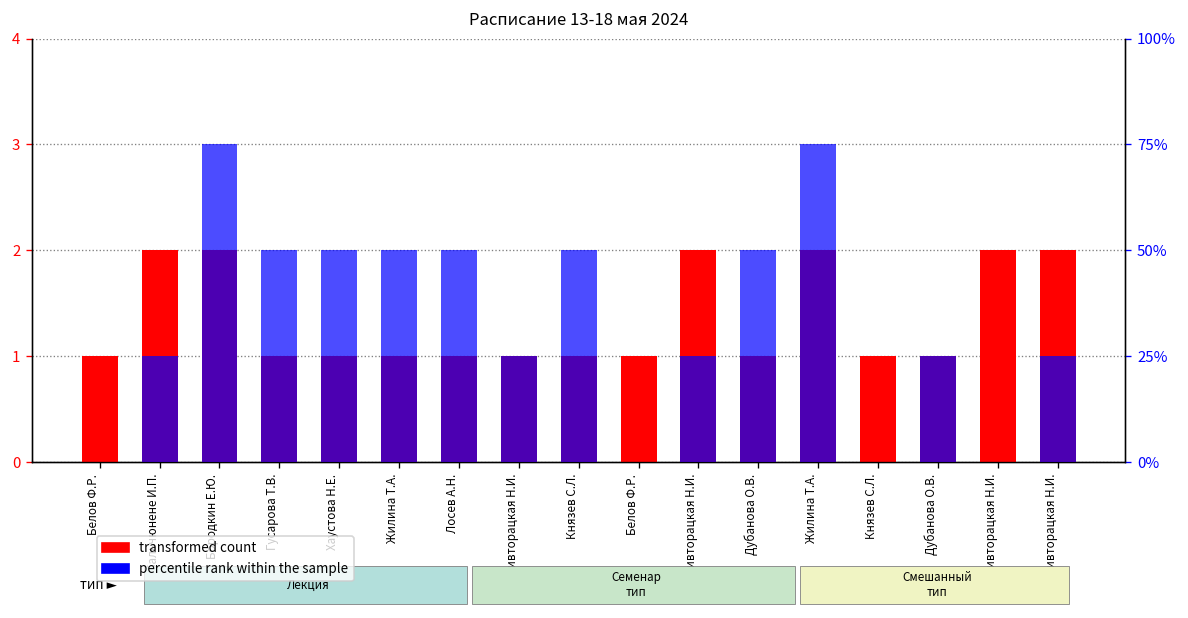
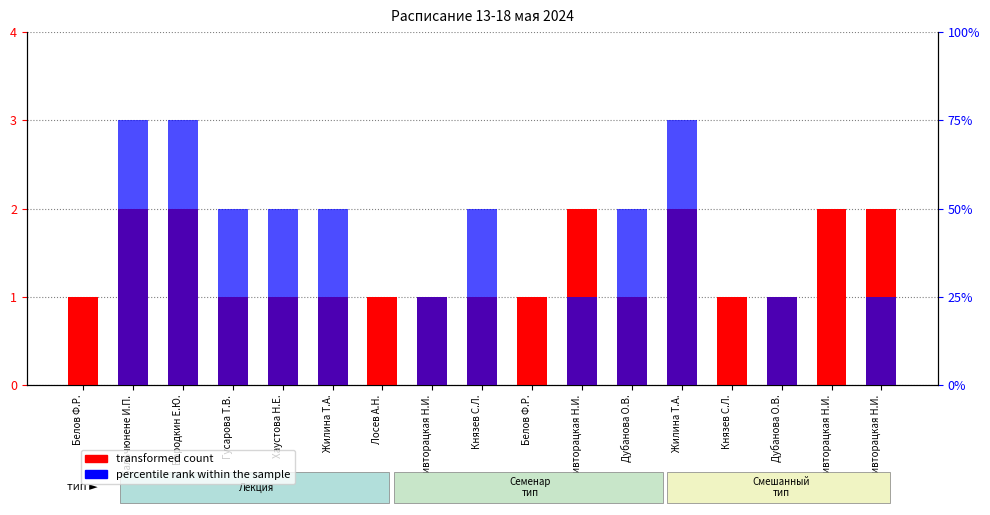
percentile rank within the sample, Бальчюнене И.П.: 25% -> 75%
percentile rank within the sample, Лосев А.Н.: 50% -> 0%
